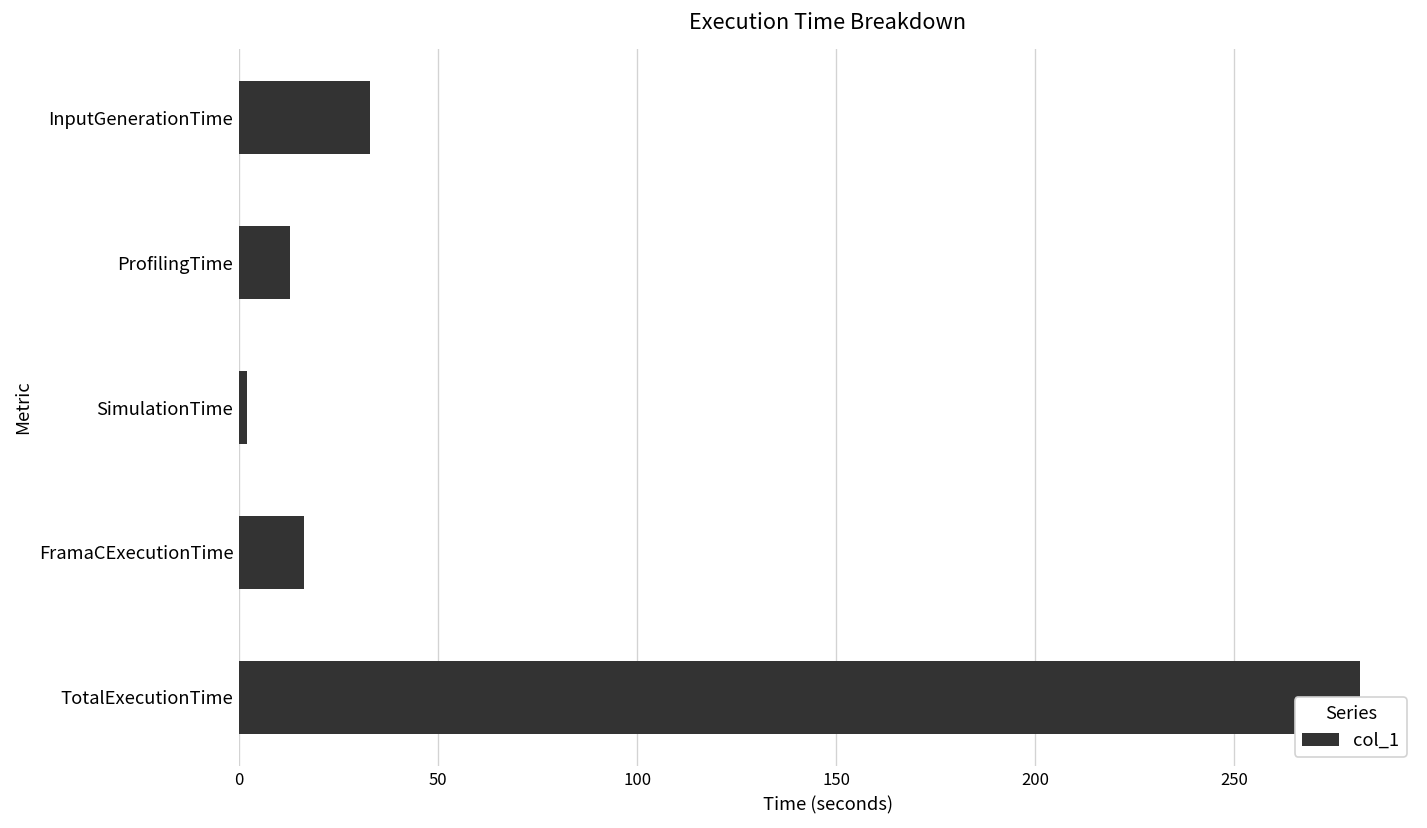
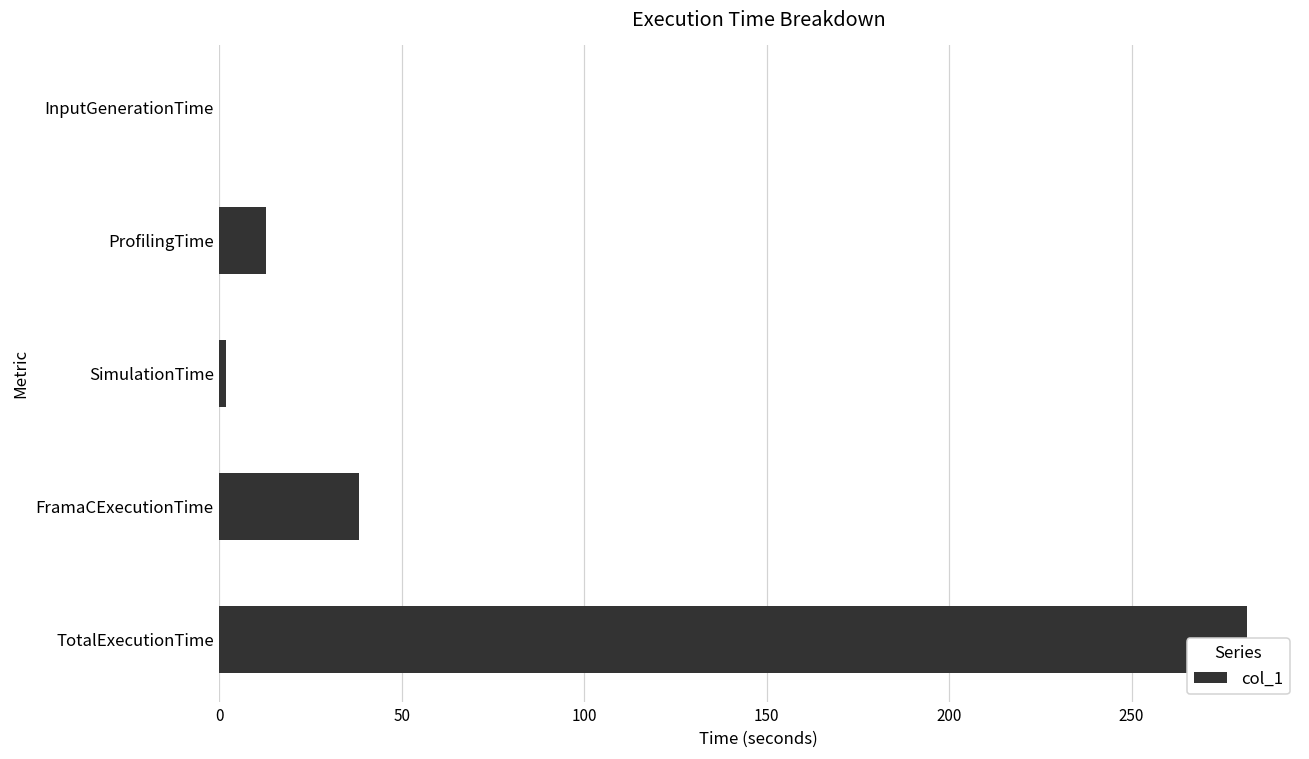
InputGenerationTime: 33 -> 0
FramaCExecutionTime: 16 -> 38
